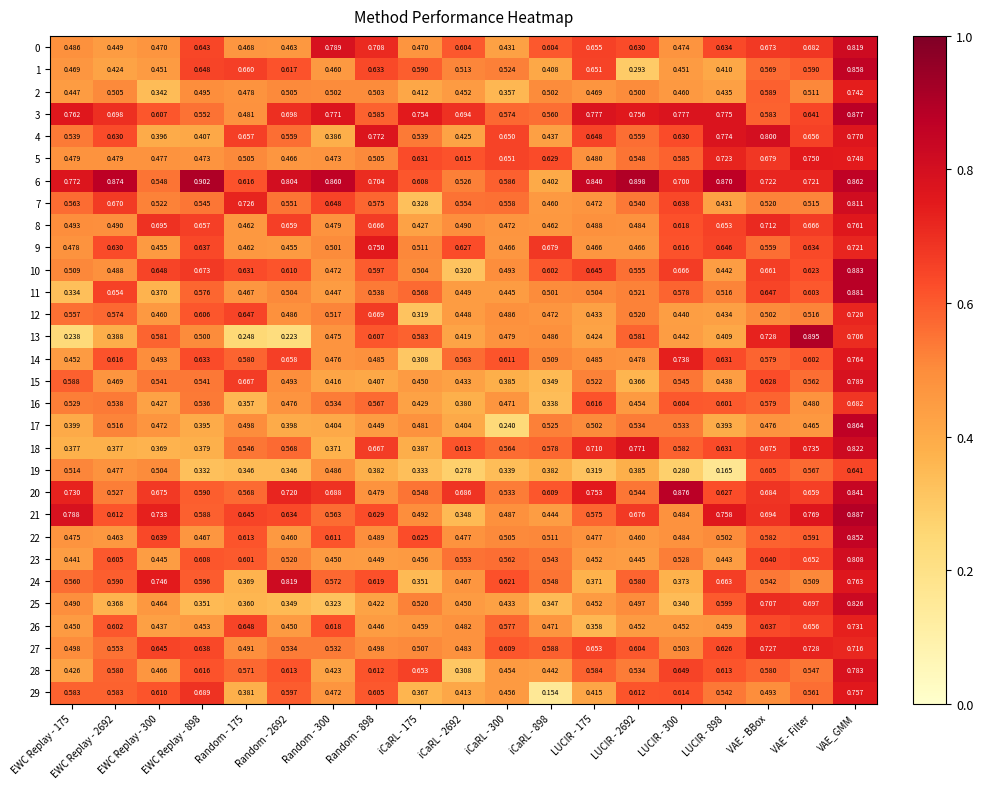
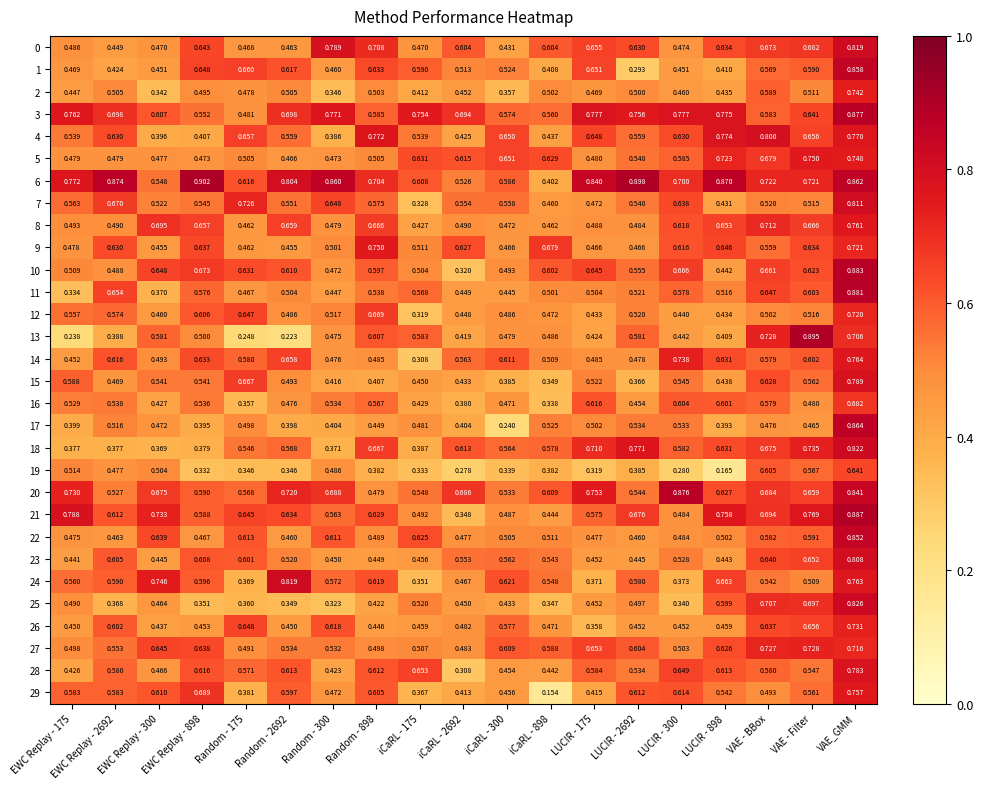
2, Random - 300: 0.502 -> 0.346
